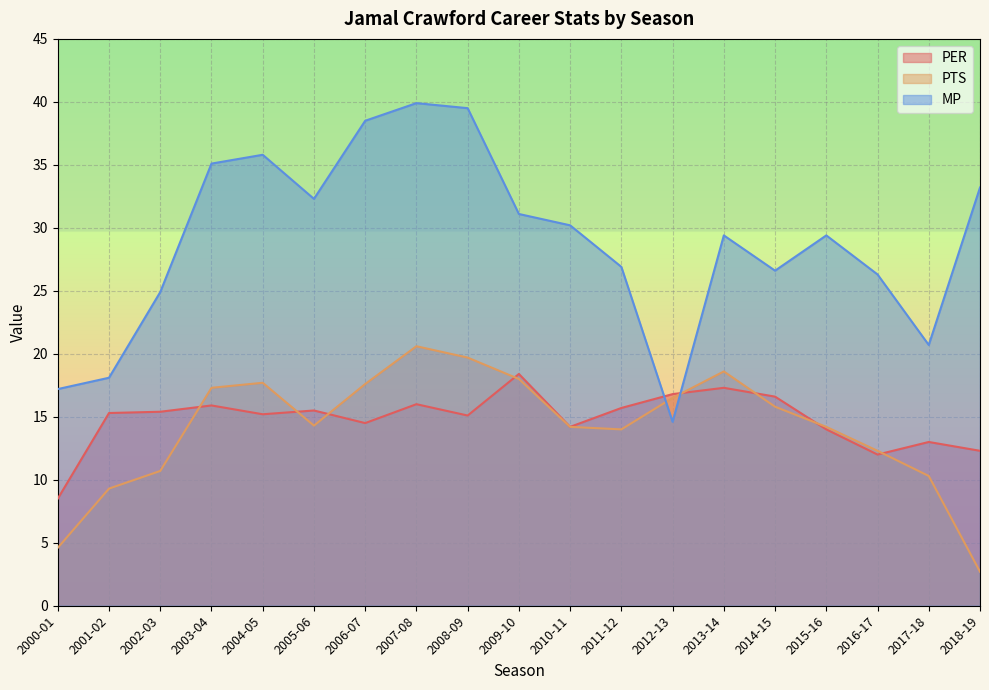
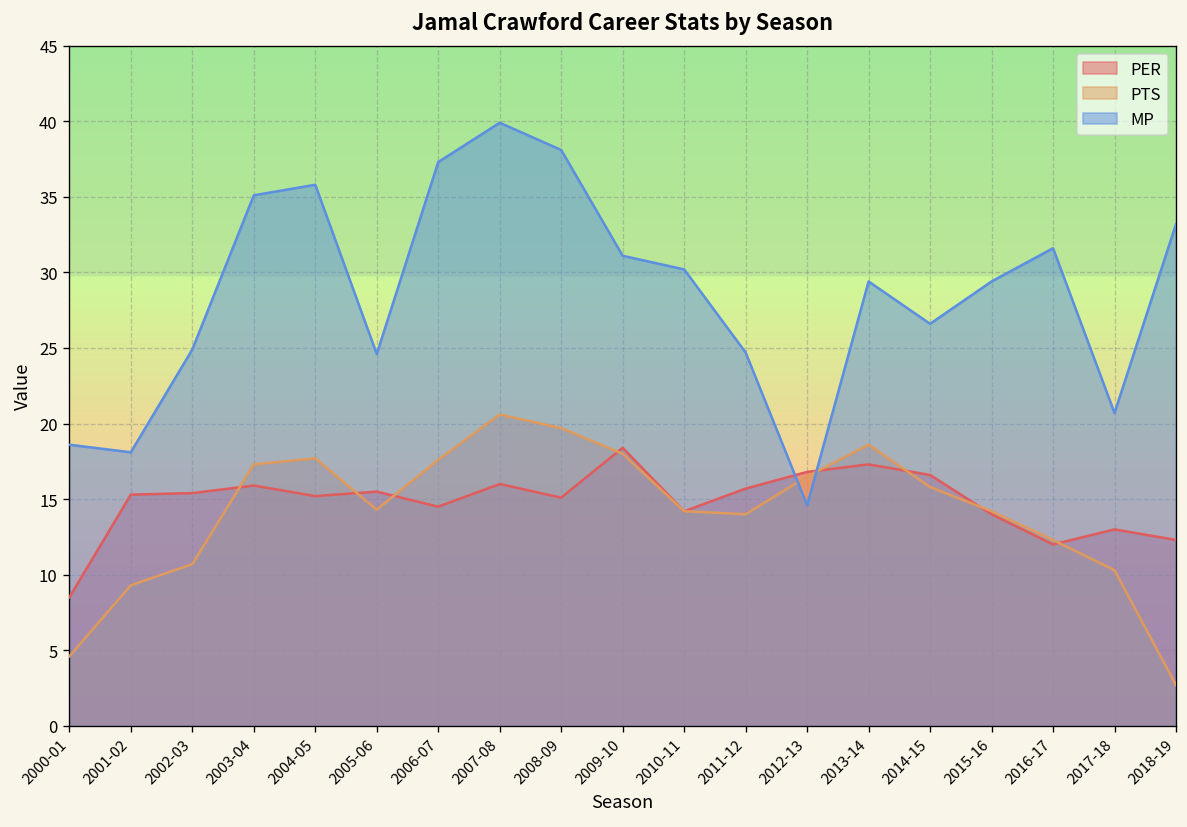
MP, 2000-01: 17.2 -> 18.6
MP, 2005-06: 32.3 -> 24.6
MP, 2006-07: 38.5 -> 37.3
MP, 2008-09: 39.5 -> 38.1
MP, 2011-12: 26.9 -> 24.7
MP, 2016-17: 26.3 -> 31.6
